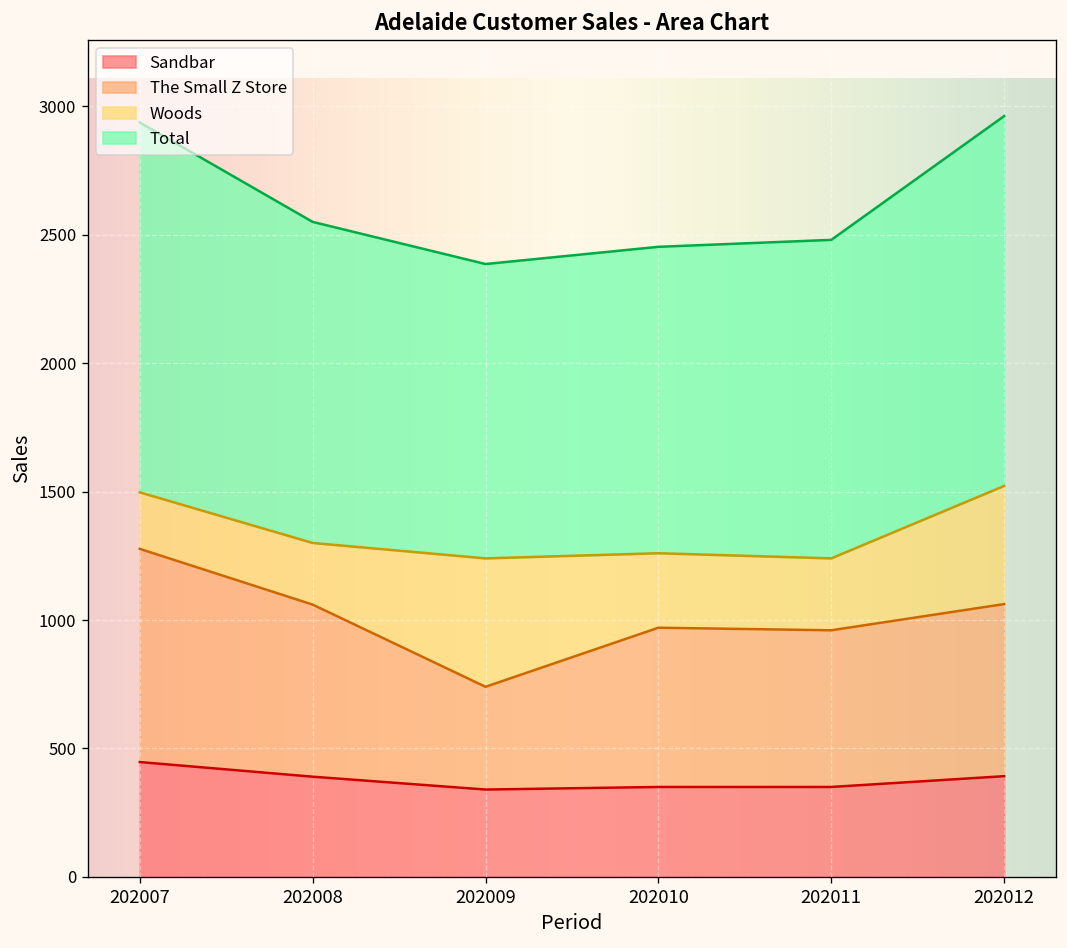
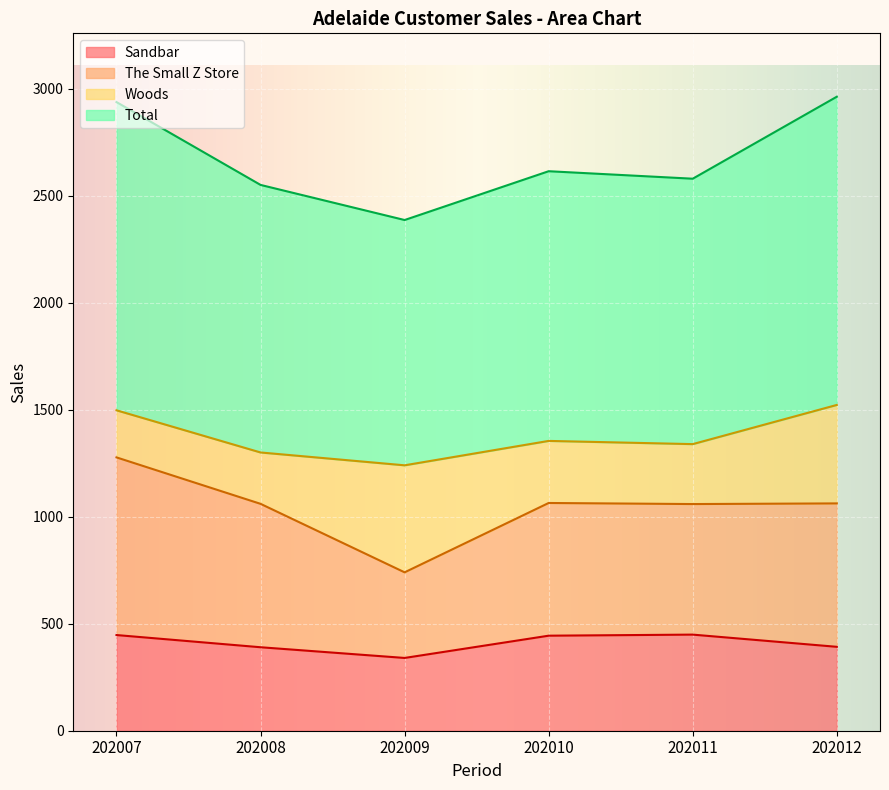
Sandbar, 202010: 350 -> 440
Total, 202010: 1190 -> 1260
Sandbar, 202011: 350 -> 450
